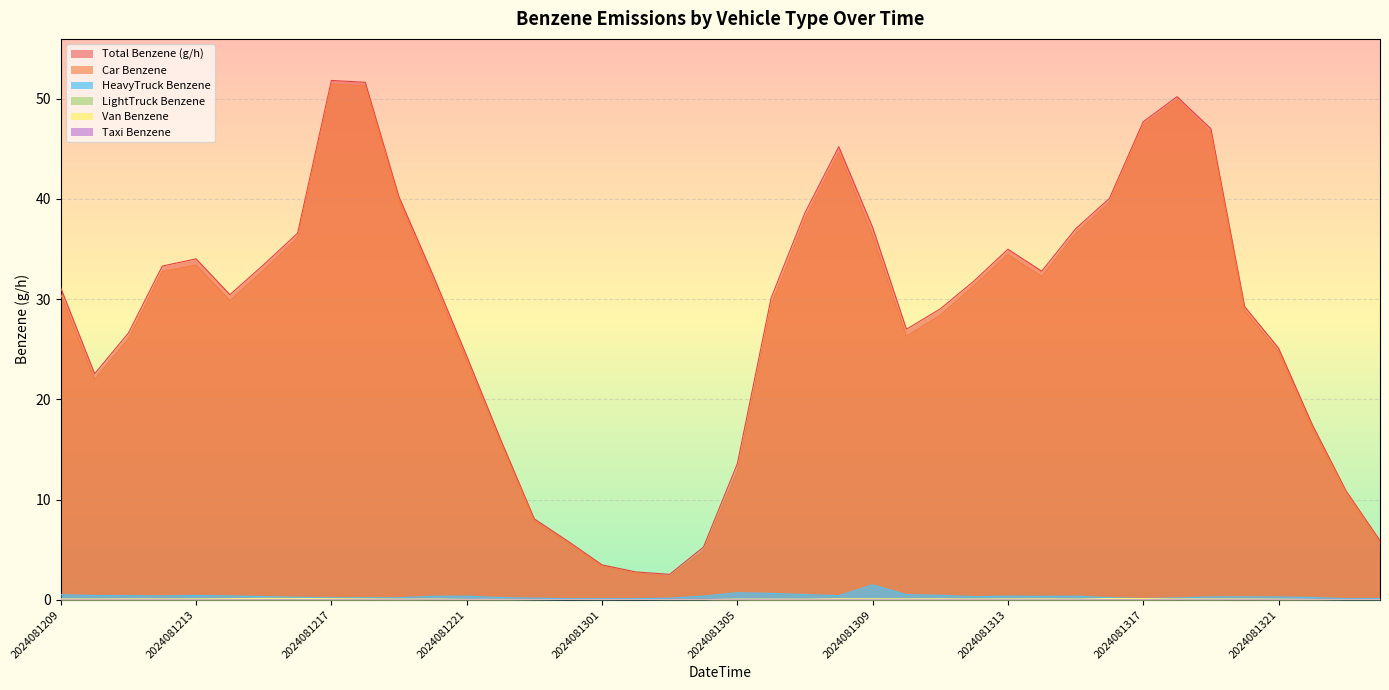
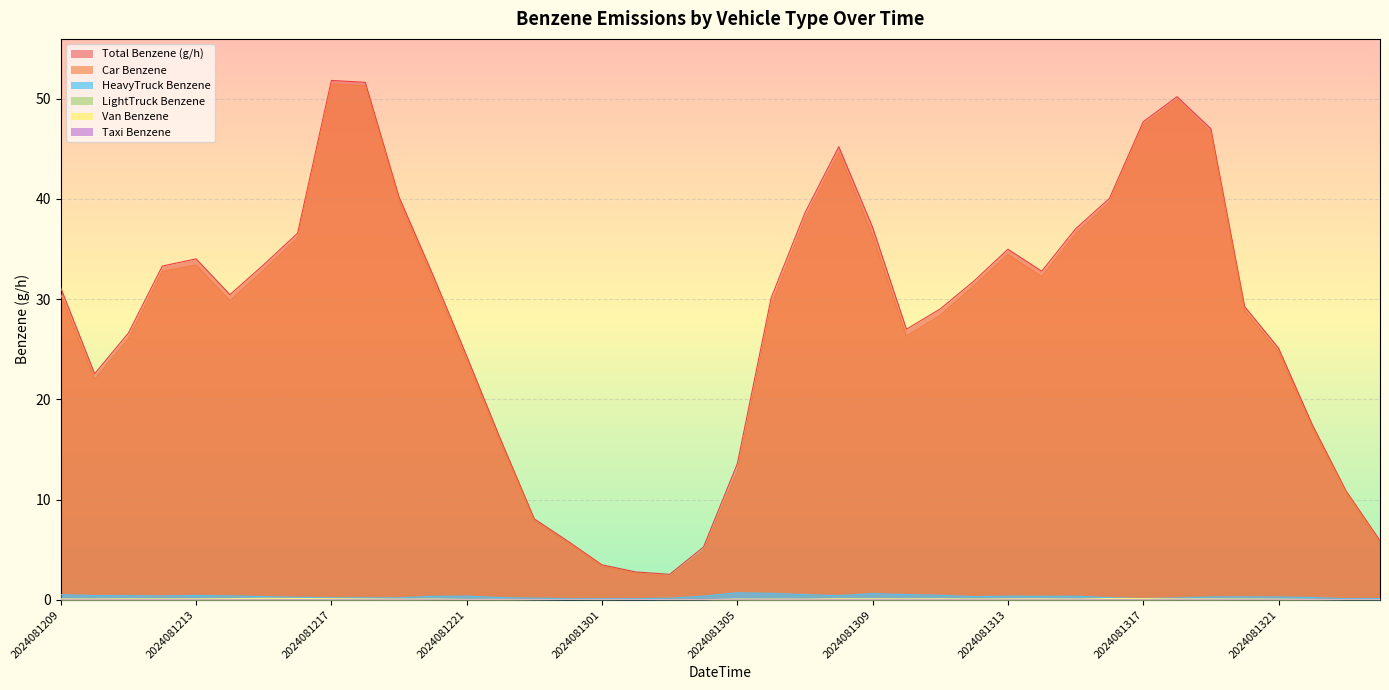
HeavyTruck Benzene, 2024081309: 1.5 -> 0.6
